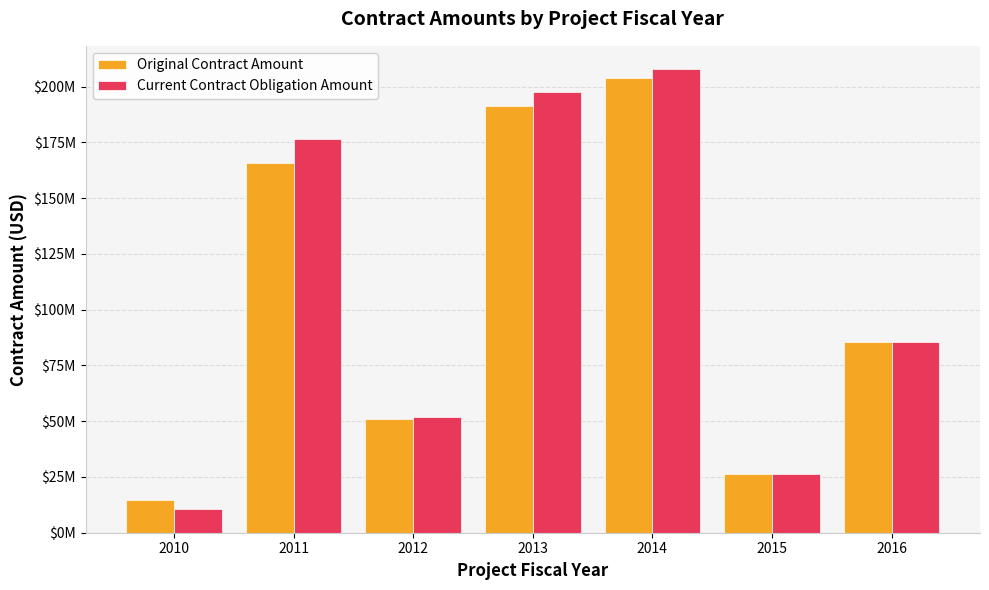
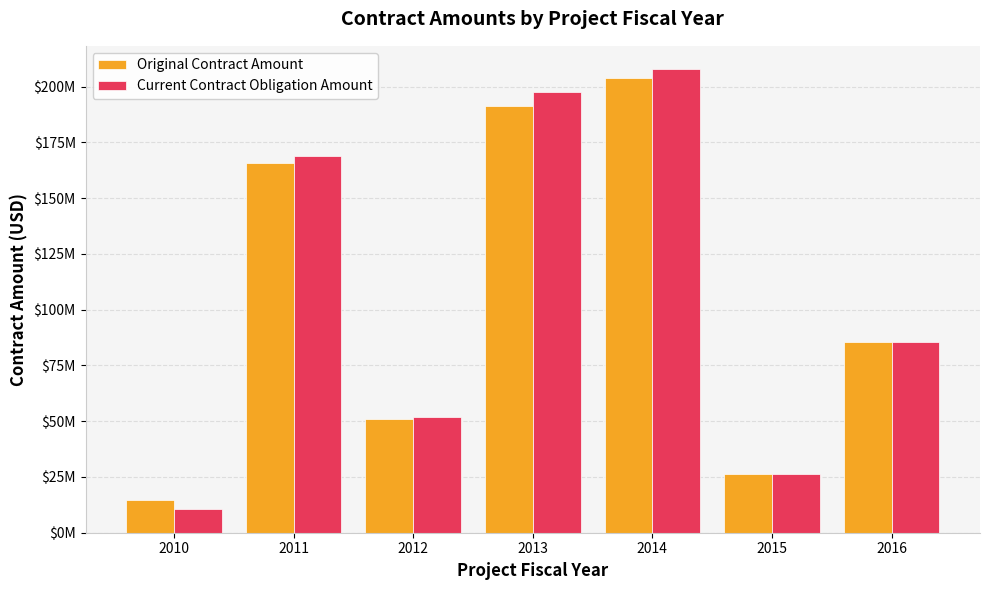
Current Contract Obligation Amount, 2011: $176000000 -> $169000000
